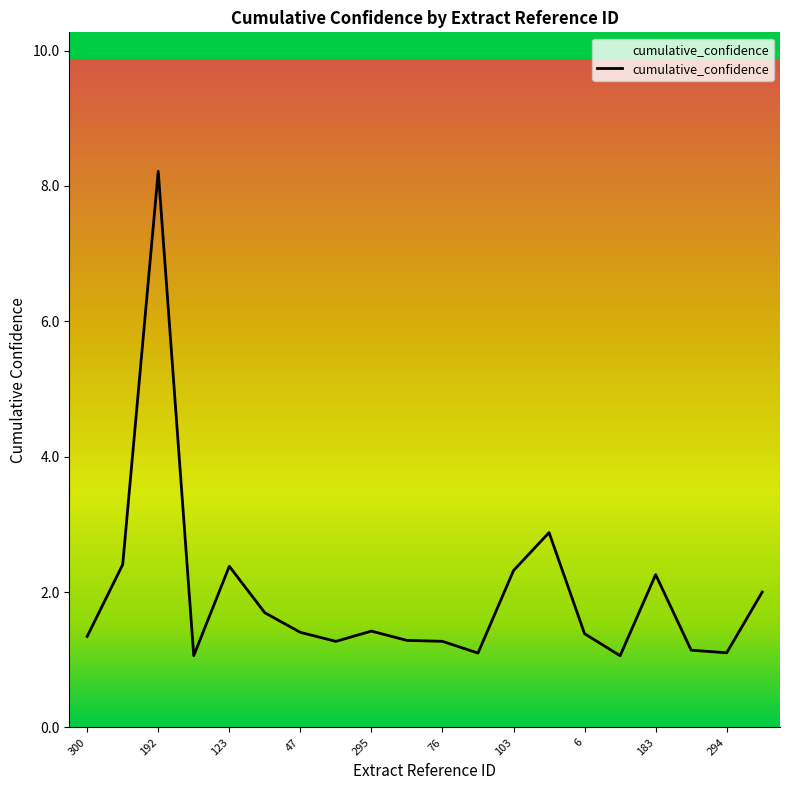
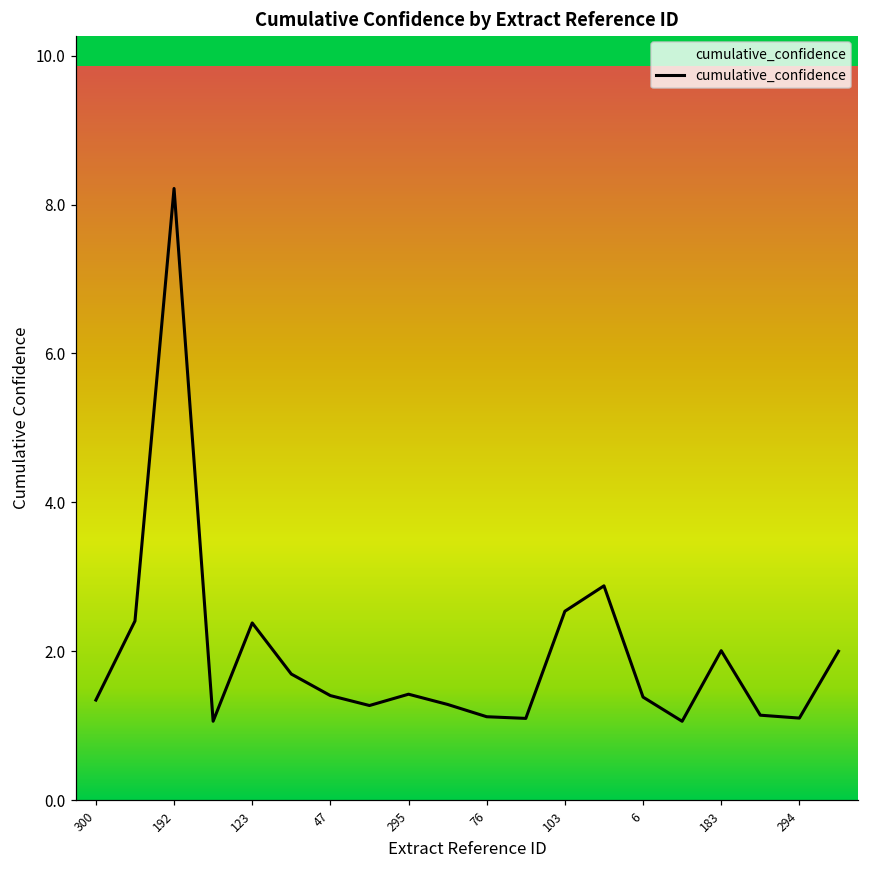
76: 1.3 -> 1.1
103: 2.3 -> 2.5
183: 2.3 -> 2.0
